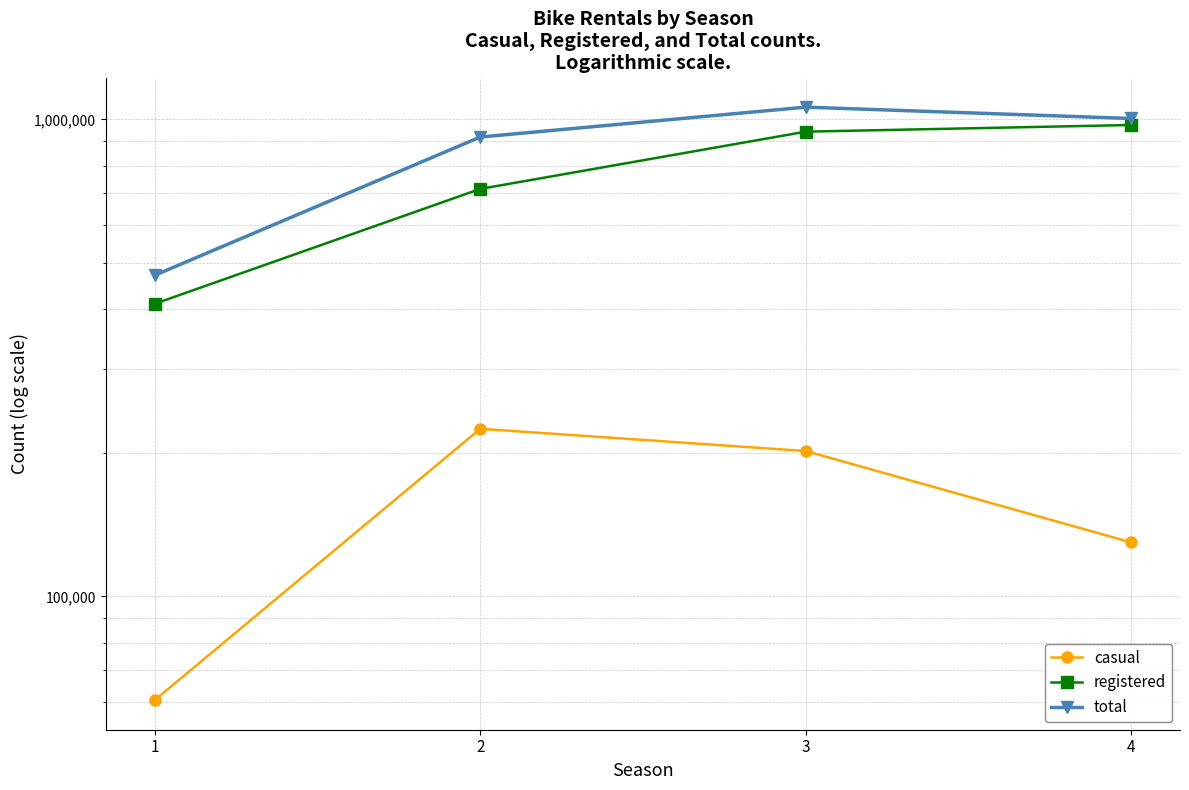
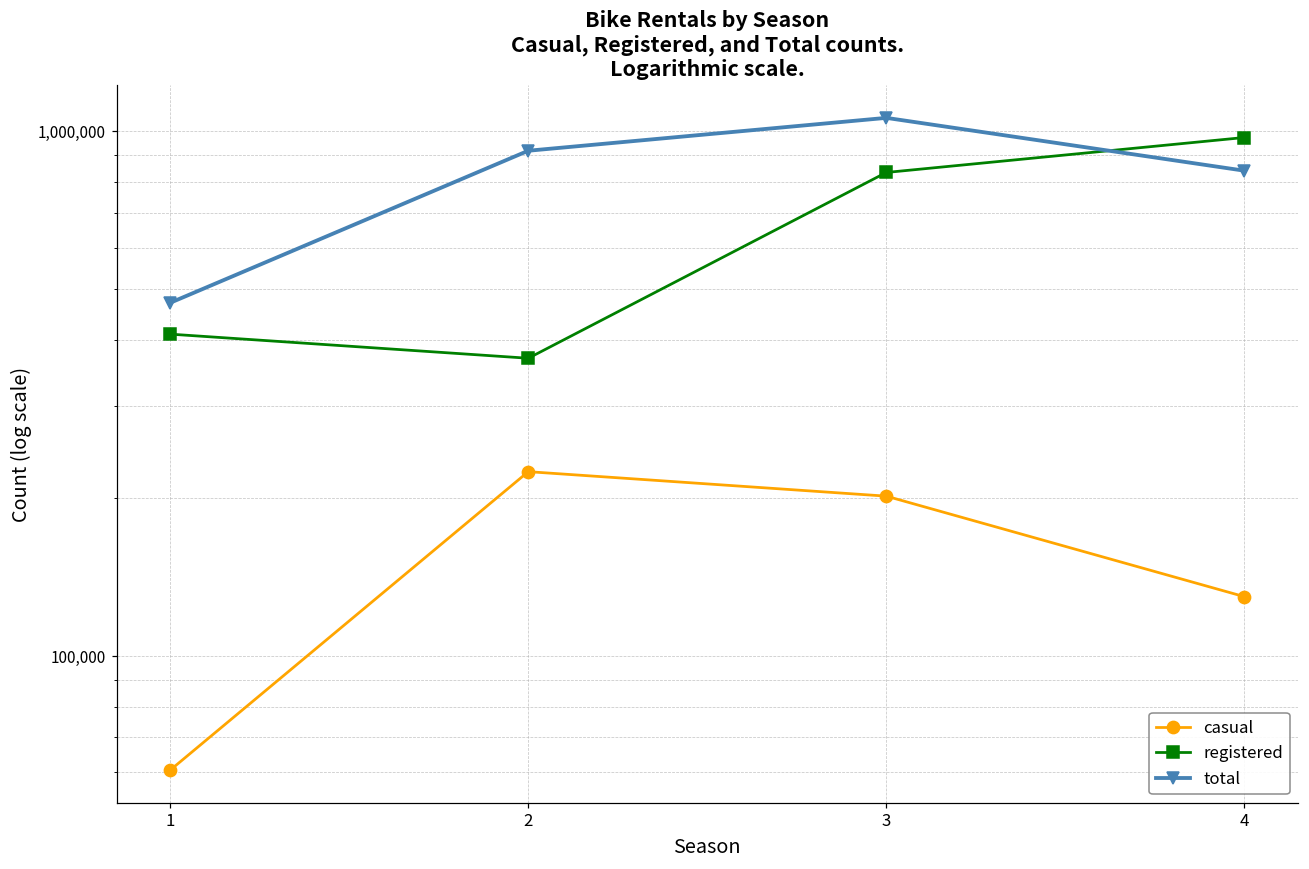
registered, 2: 720,000 -> 370,000
registered, 3: 940,000 -> 840,000
total, 4: 1,000,000 -> 840,000
